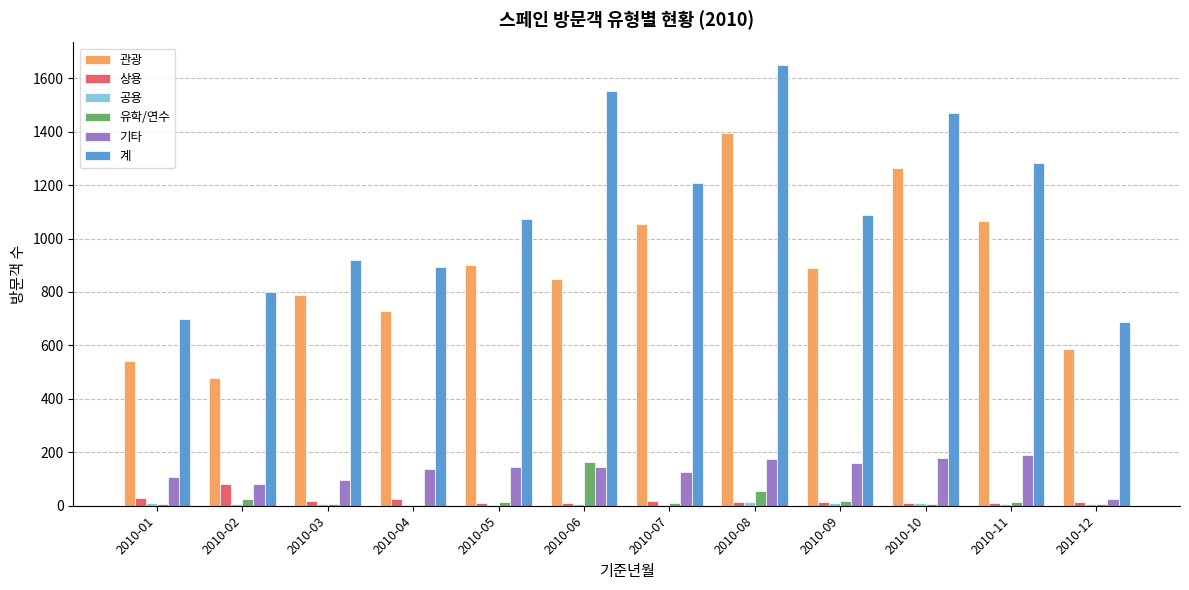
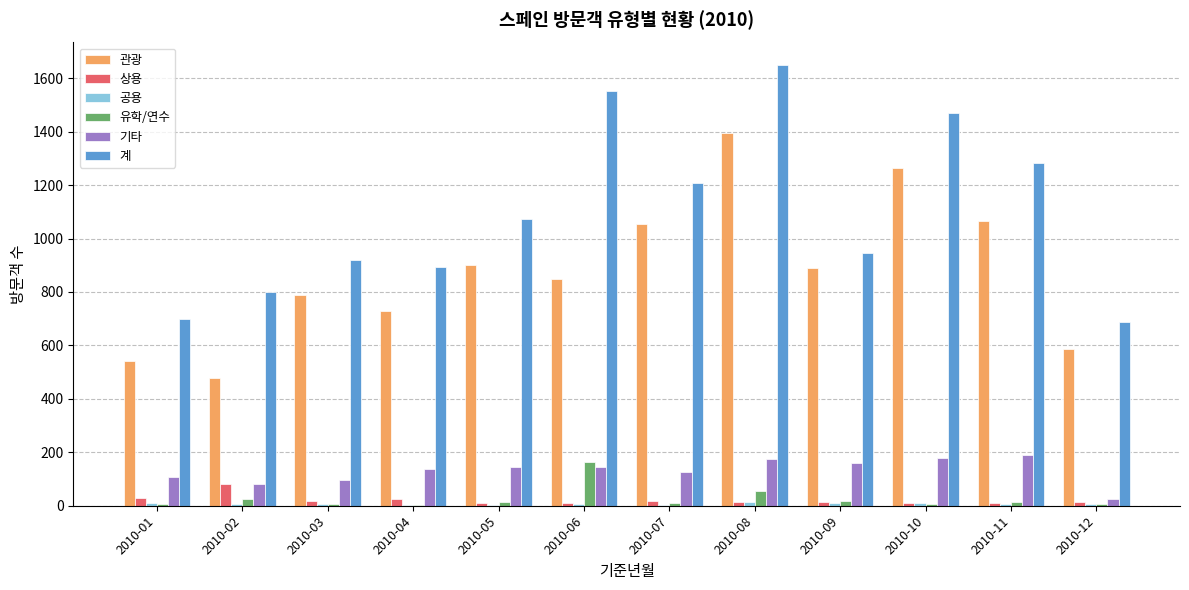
계, 2010-09: 1090 -> 950
